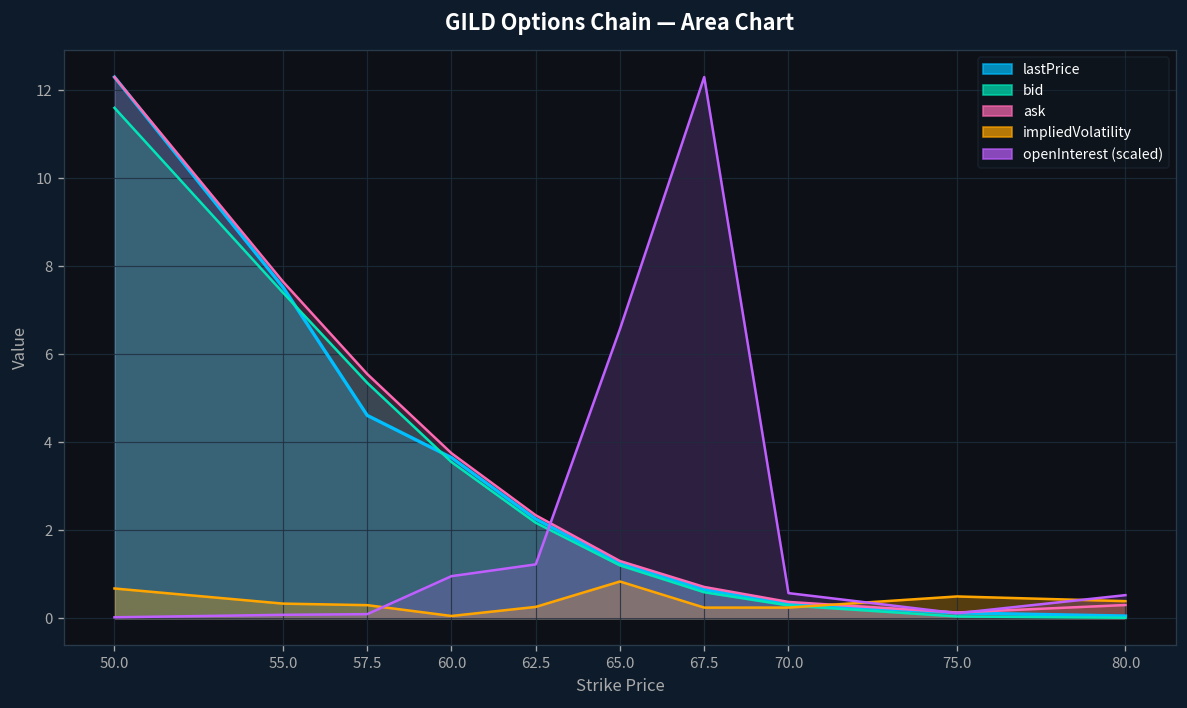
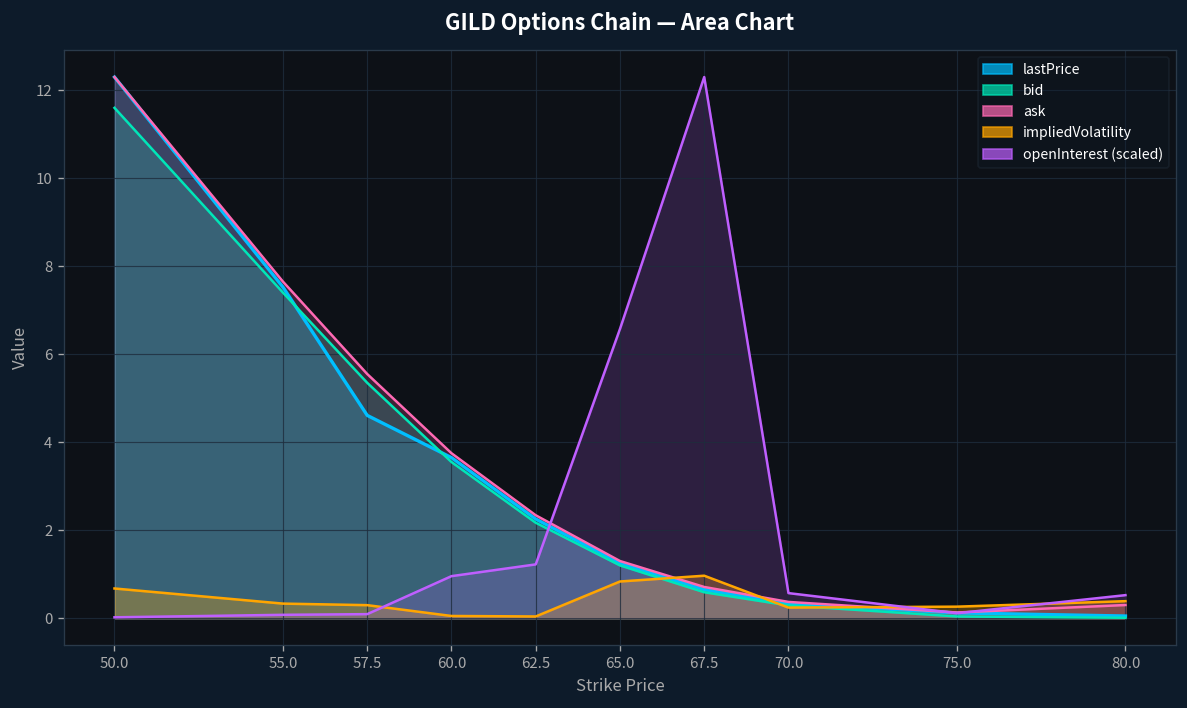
impliedVolatility, 62.5: 0.3 -> 0.0
impliedVolatility, 67.5: 0.2 -> 1.0
impliedVolatility, 75.0: 0.5 -> 0.3
